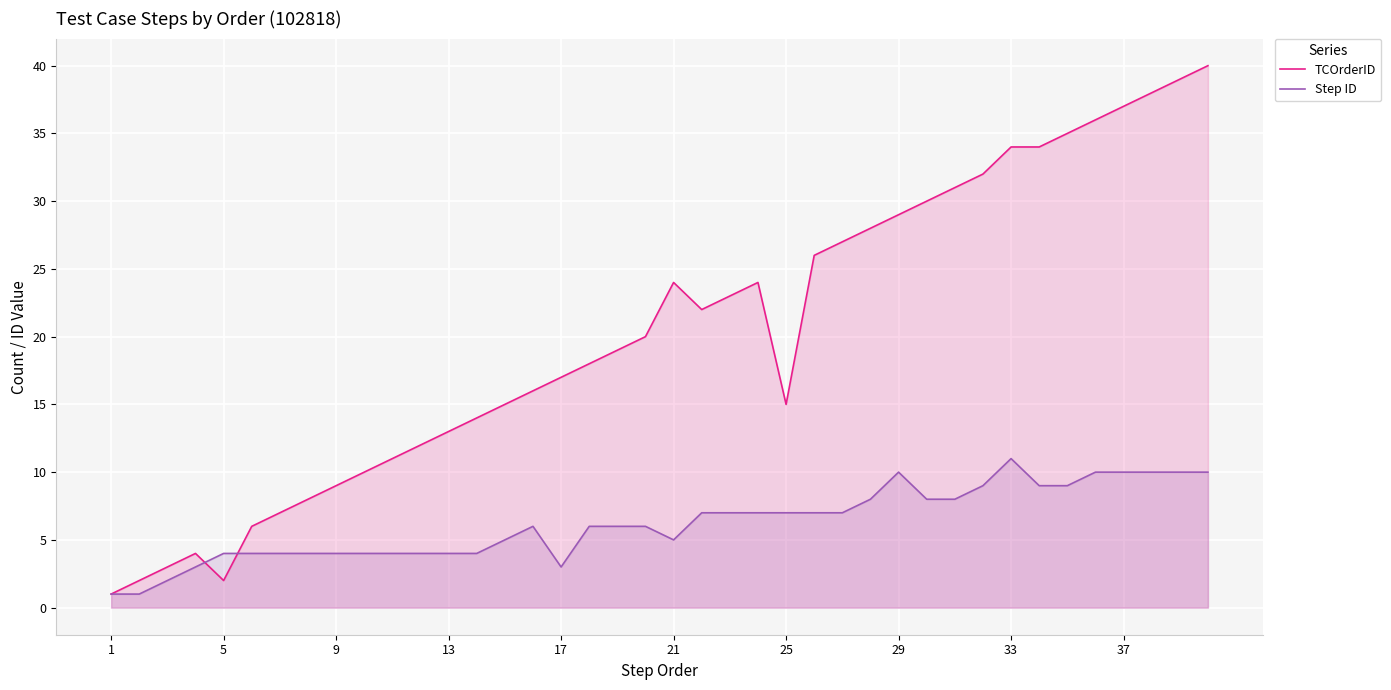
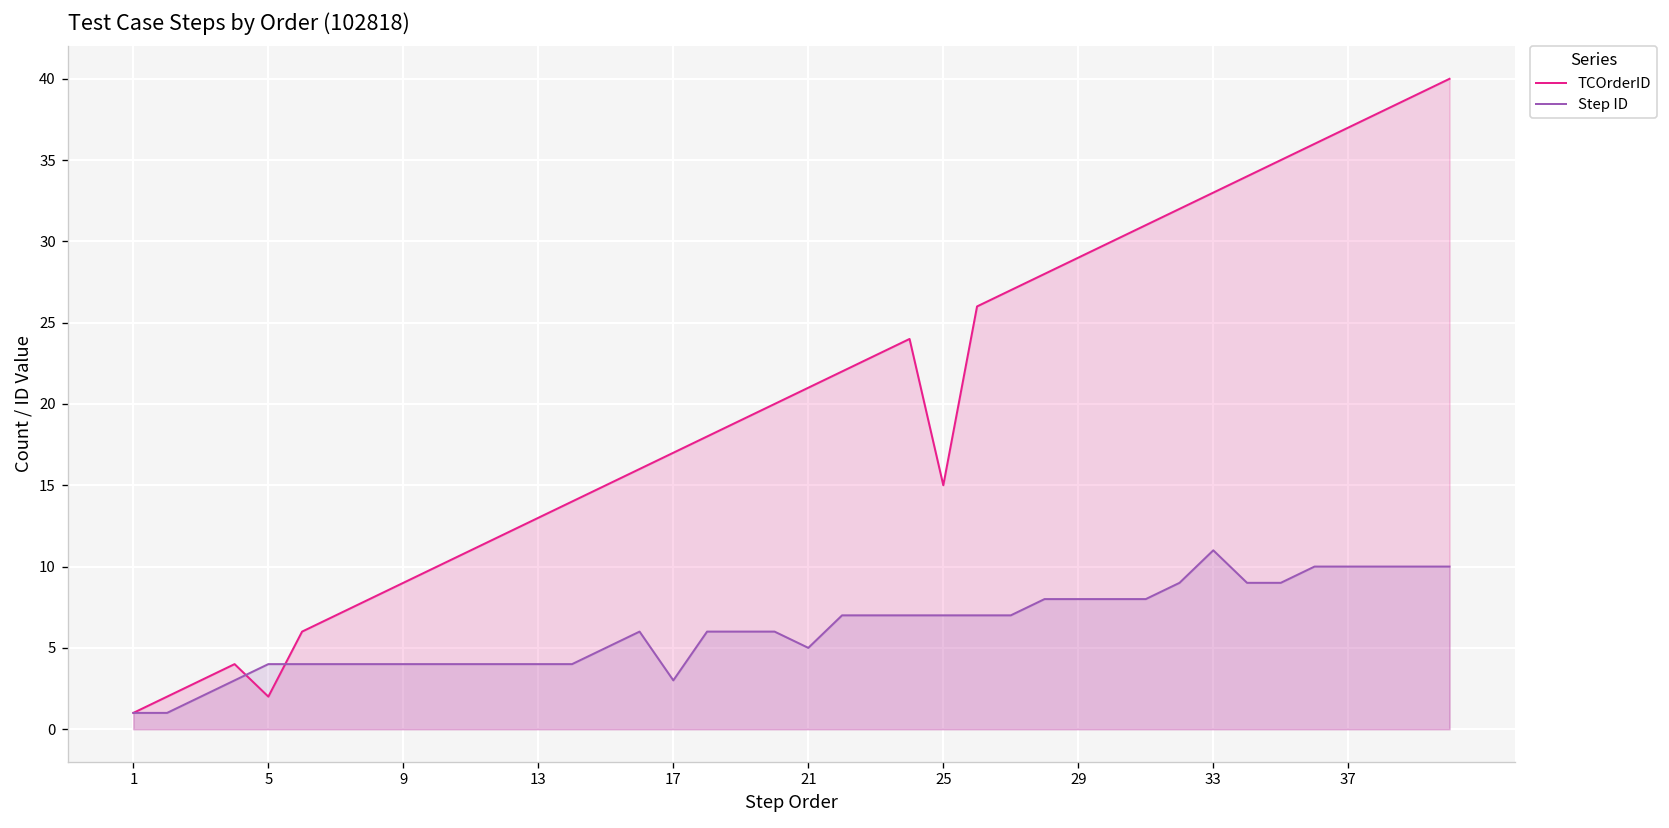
TCOrderID, 21: 24 -> 21
Step ID, 29: 10 -> 8
TCOrderID, 33: 34 -> 33
